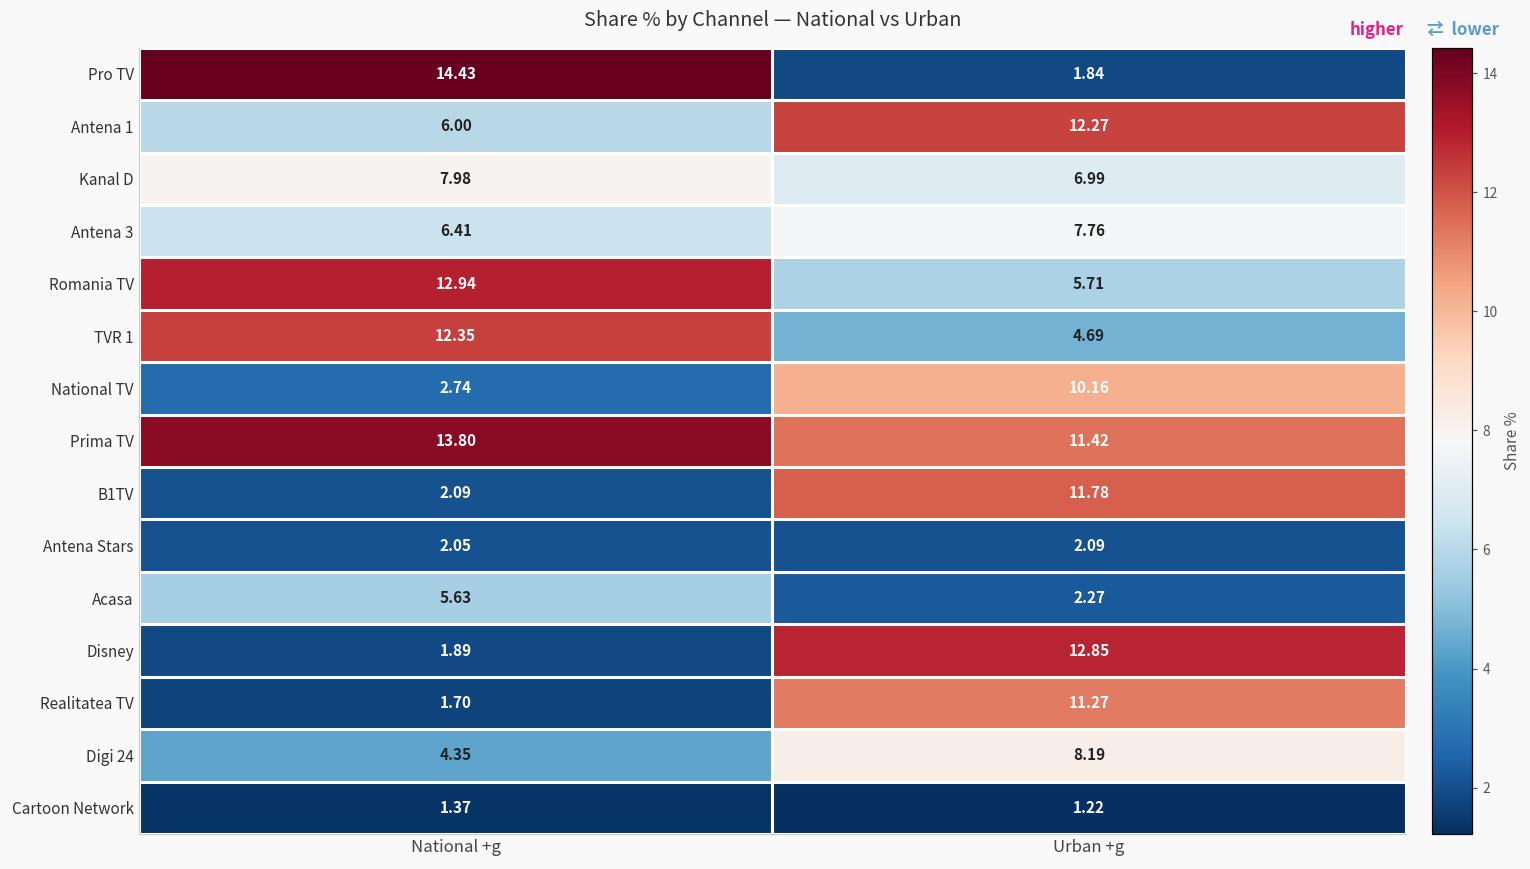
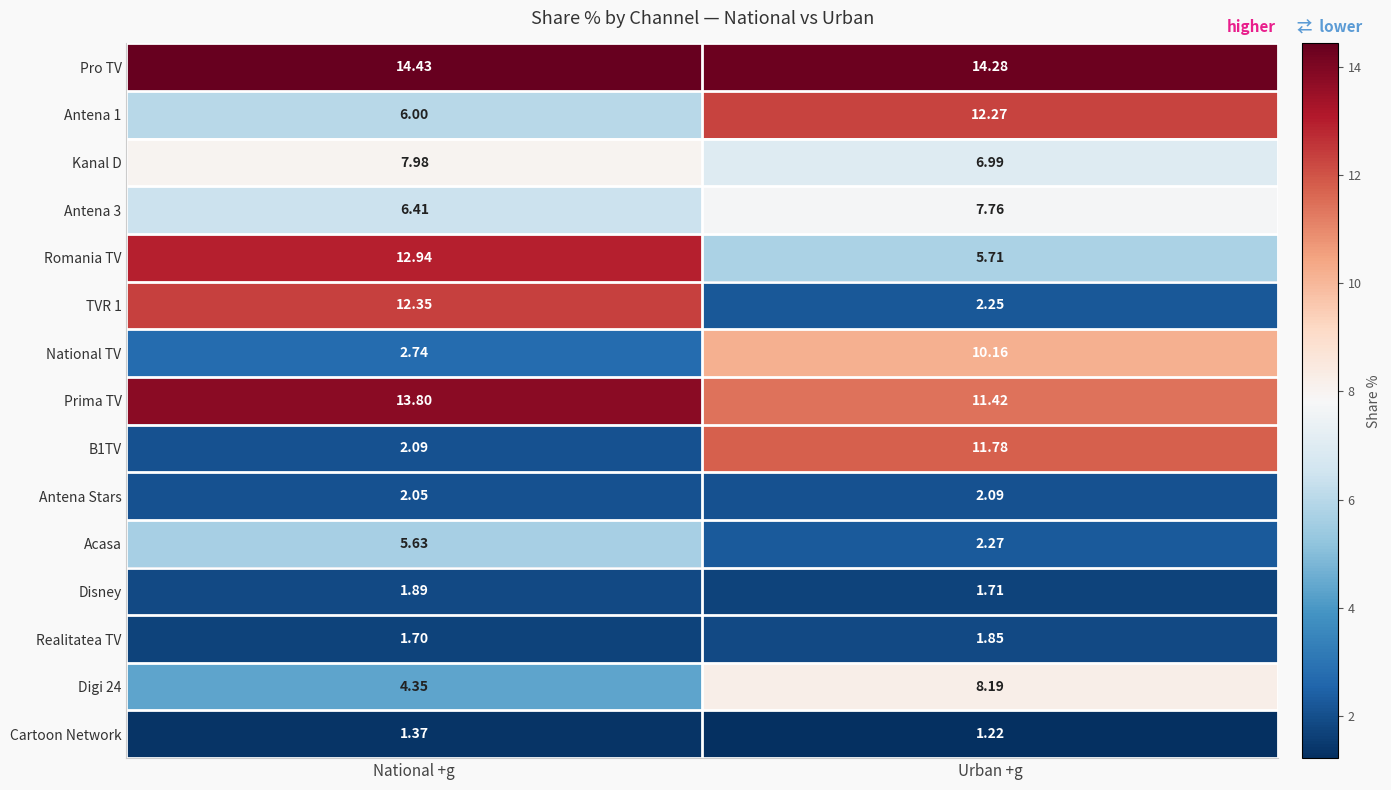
Pro TV, Urban +g: 1.84 -> 14.28
TVR 1, Urban +g: 4.69 -> 2.25
Disney, Urban +g: 12.85 -> 1.71
Realitatea TV, Urban +g: 11.27 -> 1.85
